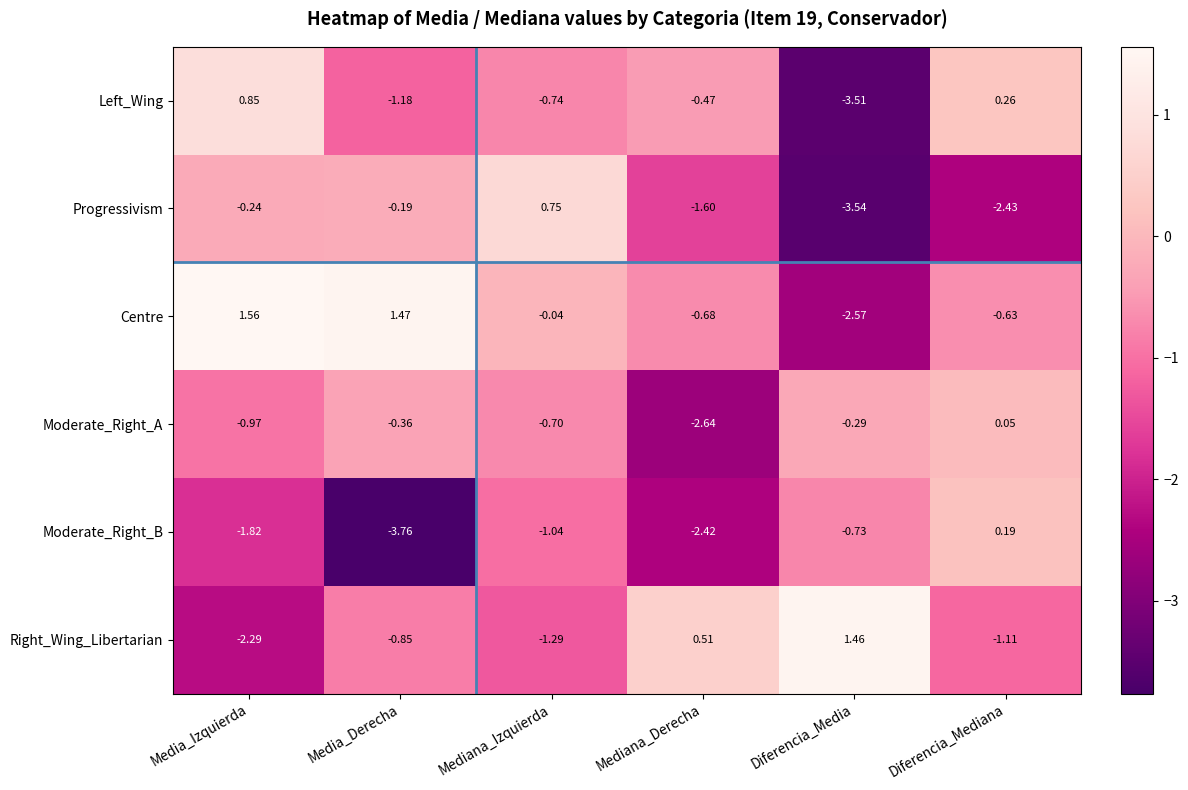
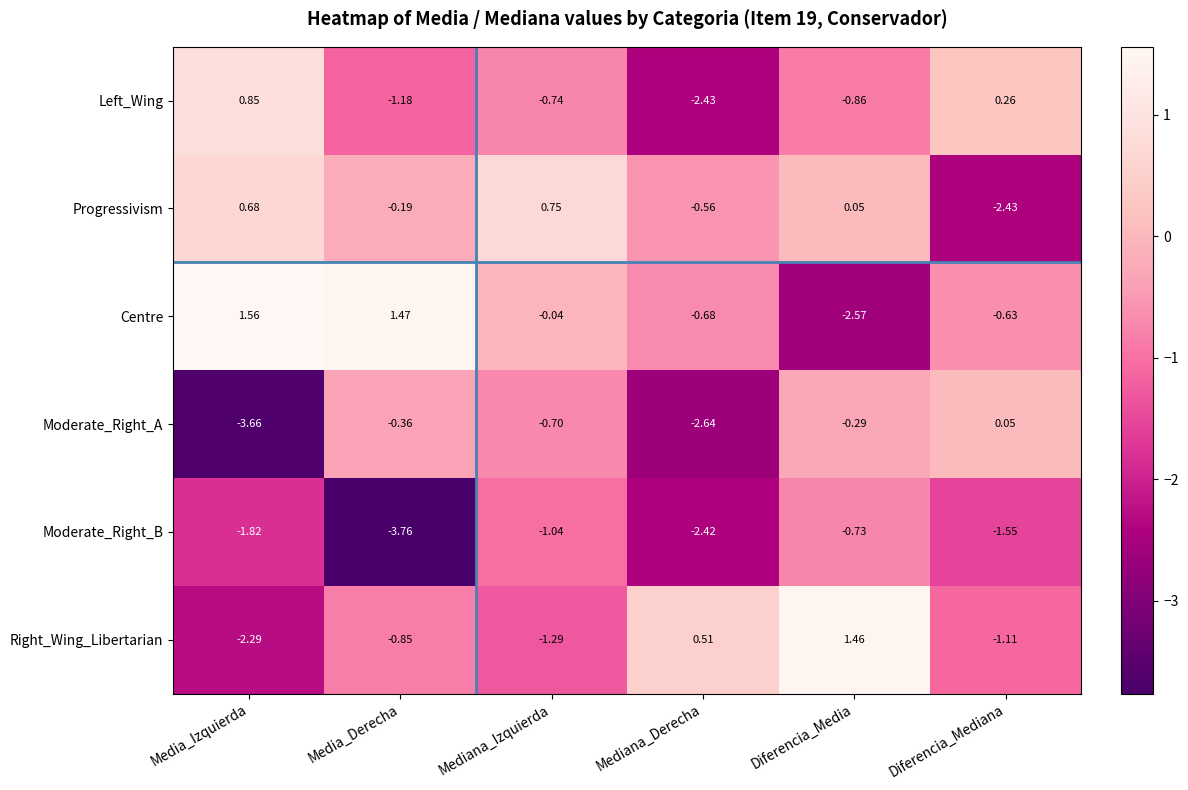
Left_Wing, Mediana_Derecha: -0.47 -> -2.43
Left_Wing, Diferencia_Media: -3.51 -> -0.86
Progressivism, Media_Izquierda: -0.24 -> 0.68
Progressivism, Mediana_Derecha: -1.60 -> -0.56
Progressivism, Diferencia_Media: -3.54 -> 0.05
Moderate_Right_A, Media_Izquierda: -0.97 -> -3.66
Moderate_Right_B, Diferencia_Mediana: 0.19 -> -1.55
